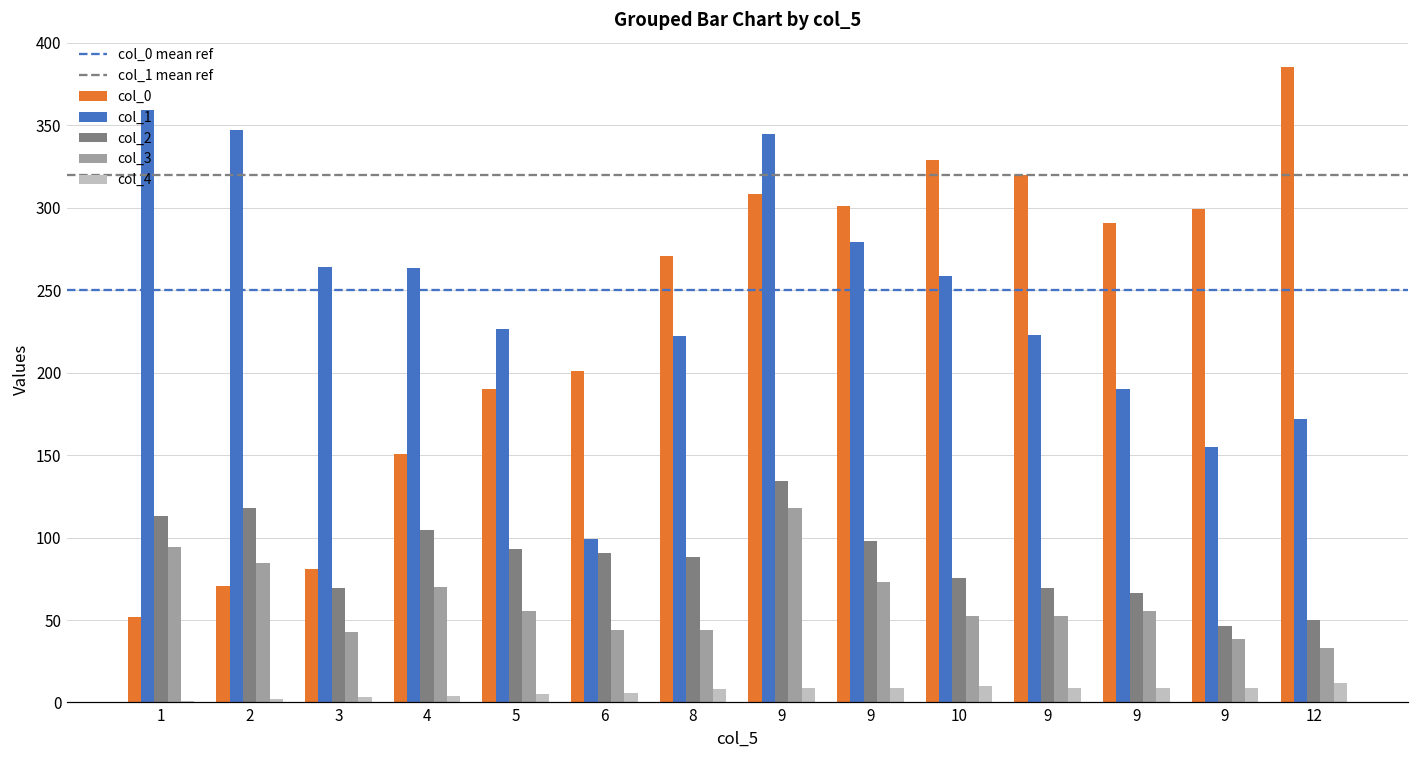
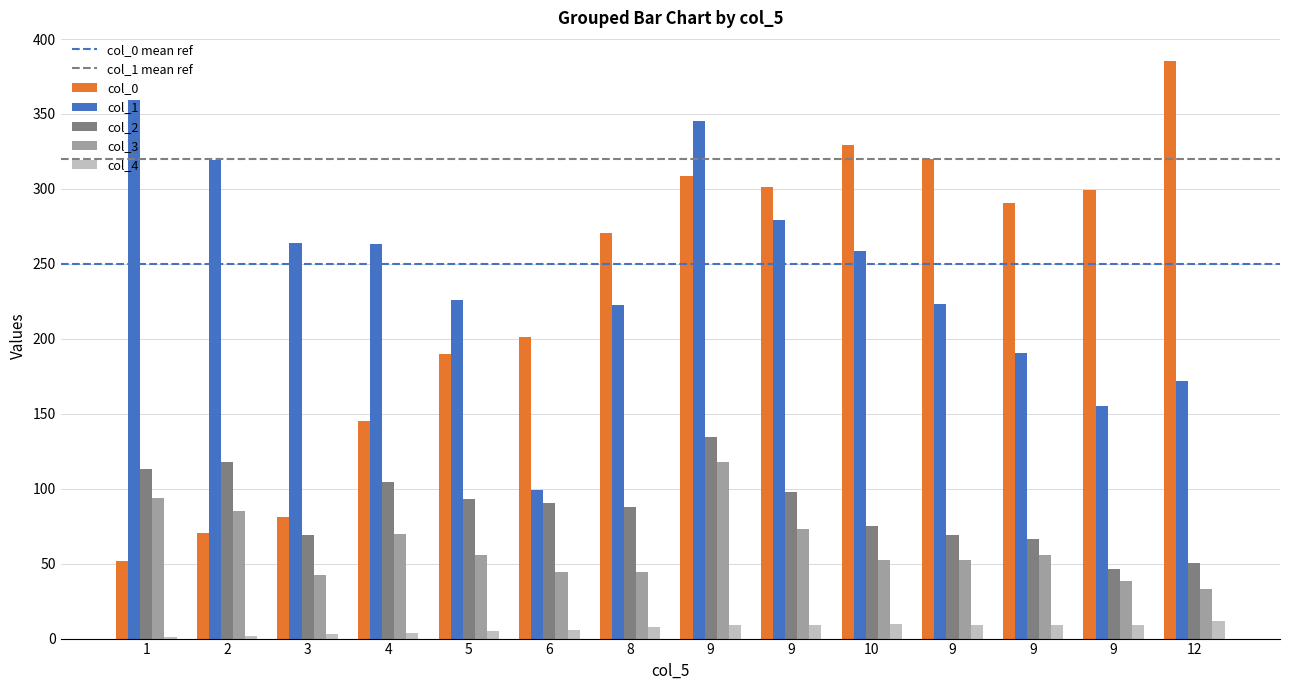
col_1, 2: 347 -> 319
col_0, 4: 151 -> 145
